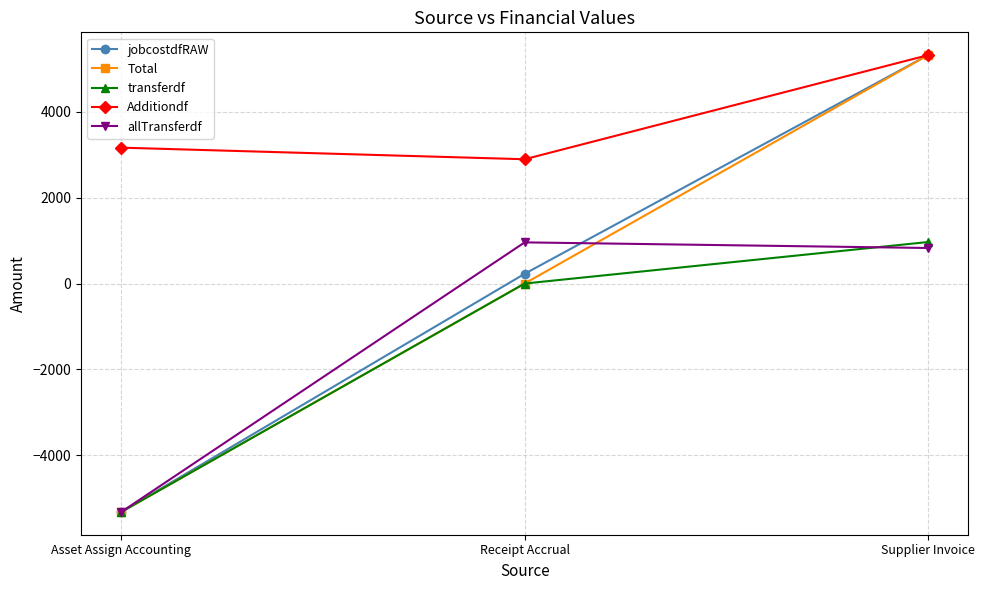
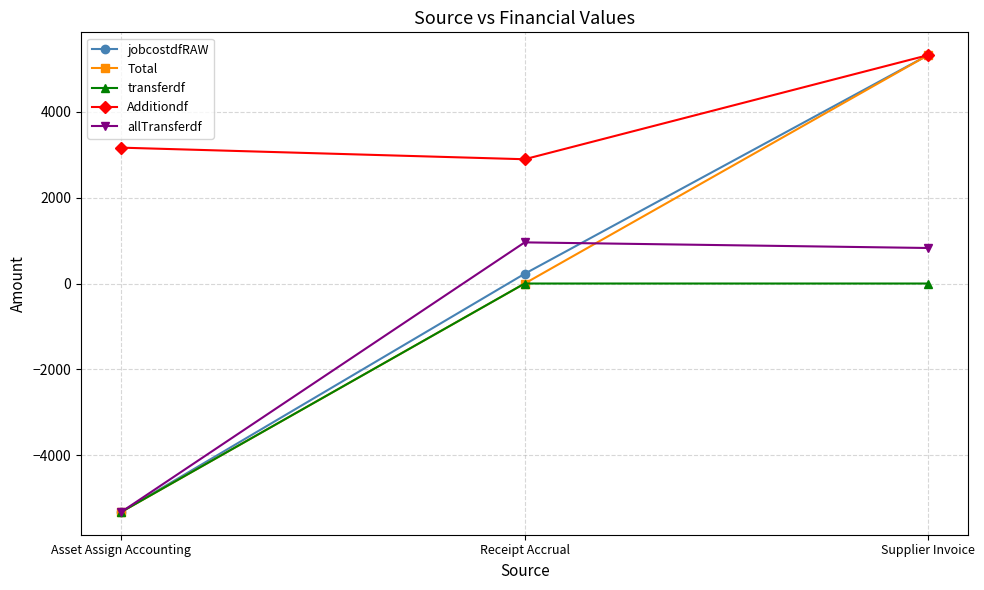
transferdf, Supplier Invoice: 1000 -> 0
